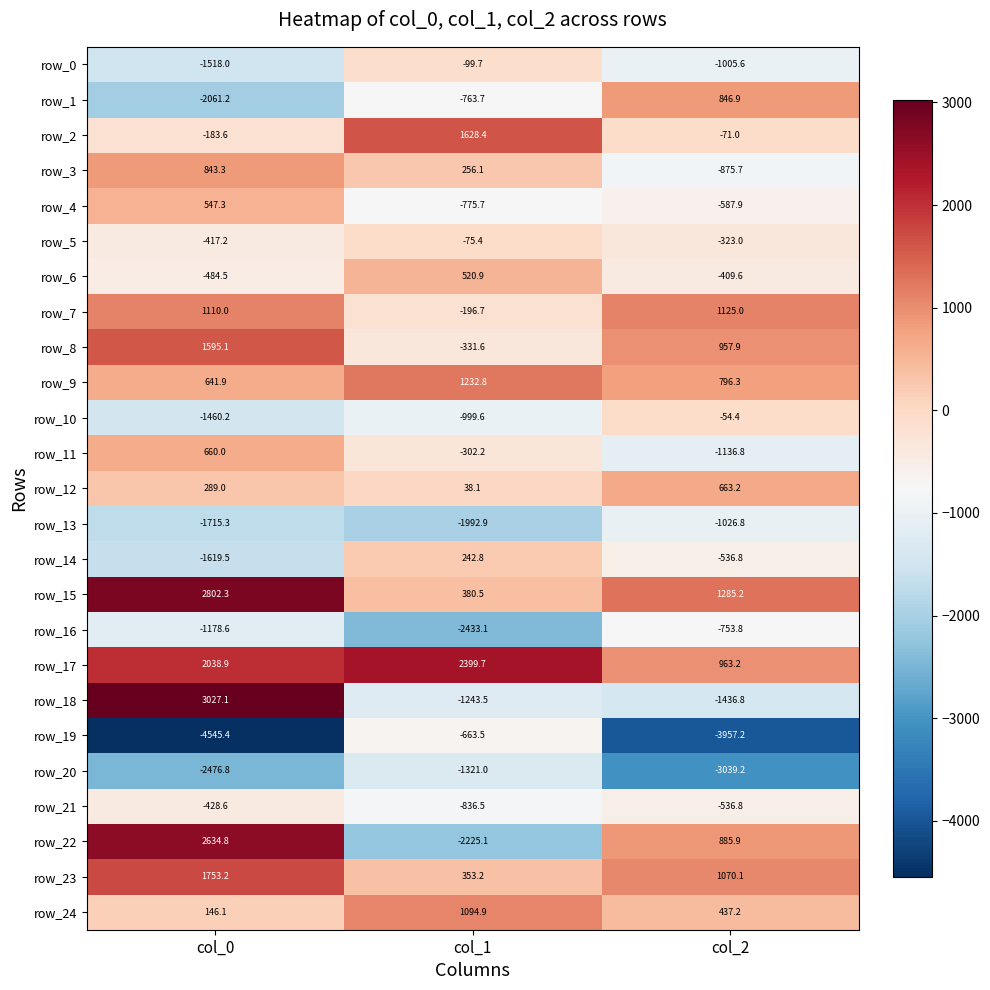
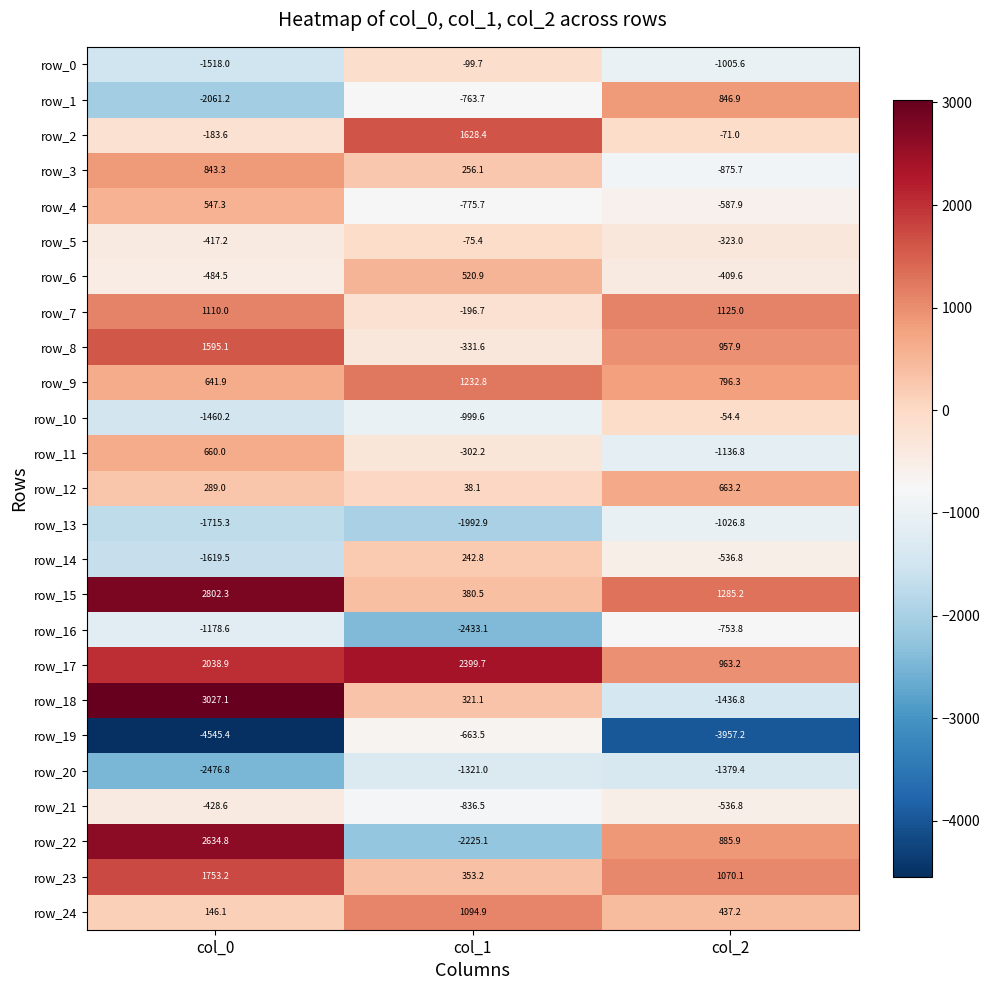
row_18, col_1: -1243.5 -> 321.1
row_20, col_2: -3039.2 -> -1379.4
